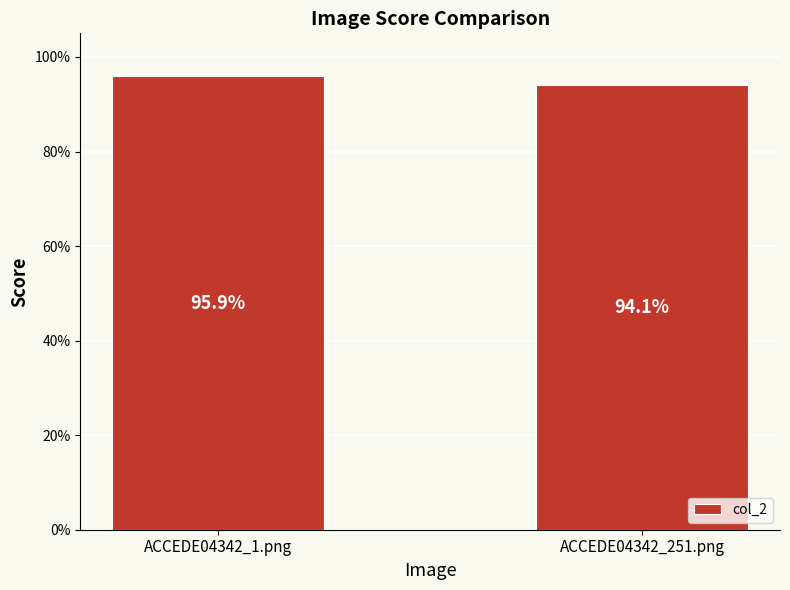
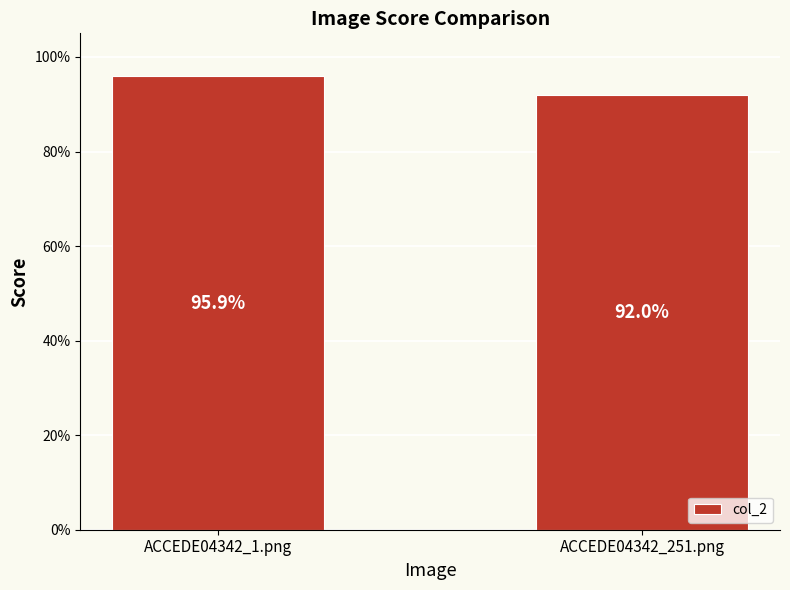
ACCEDE04342_251.png: 94.1% -> 92.0%
